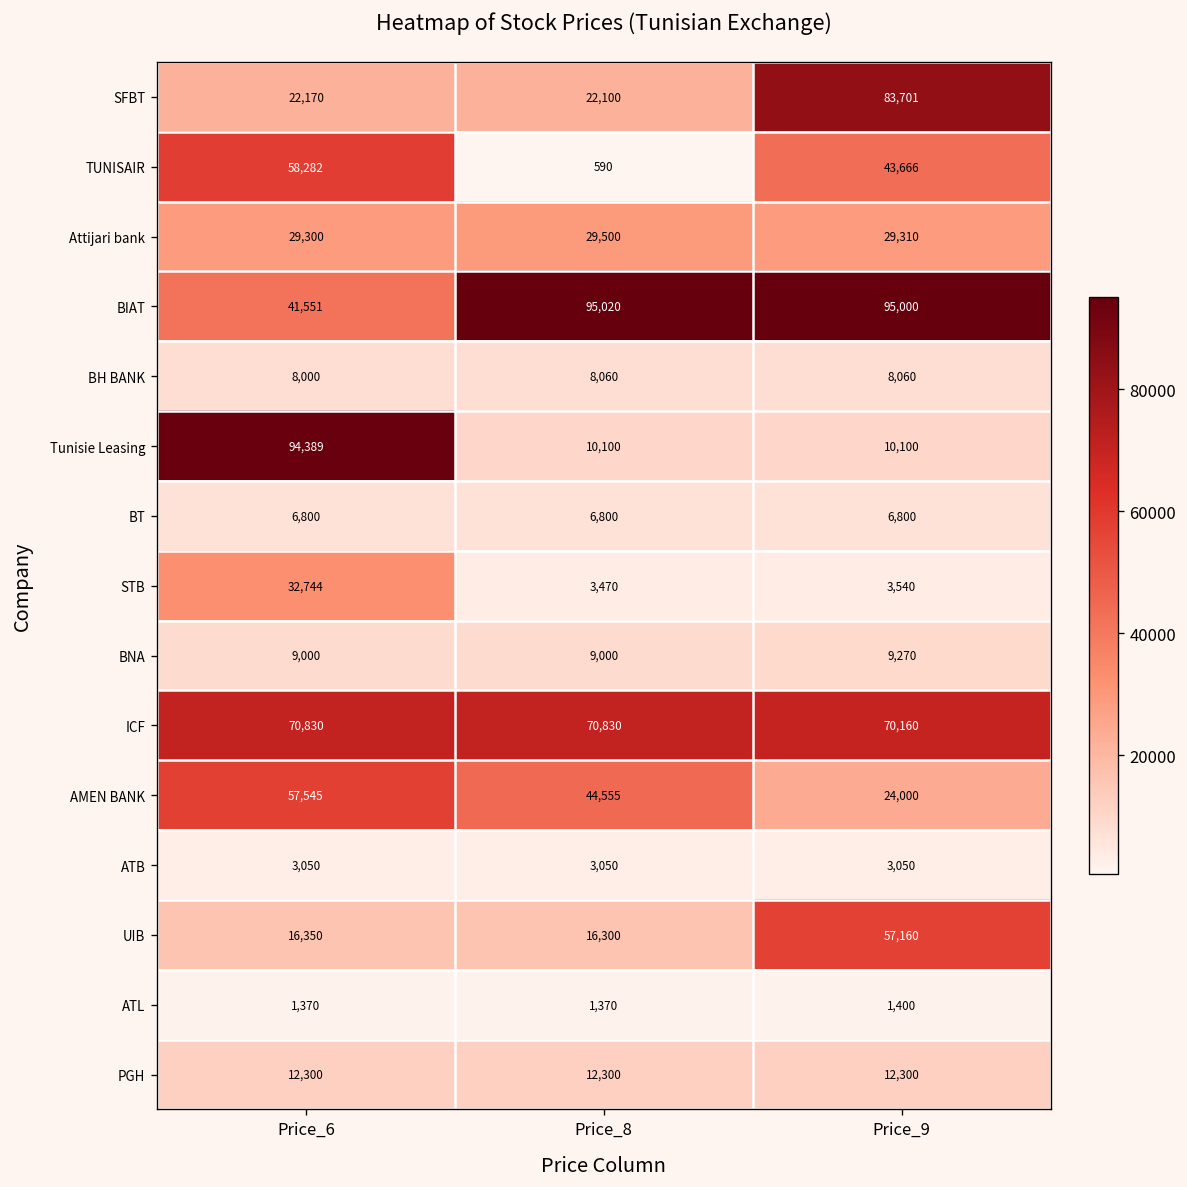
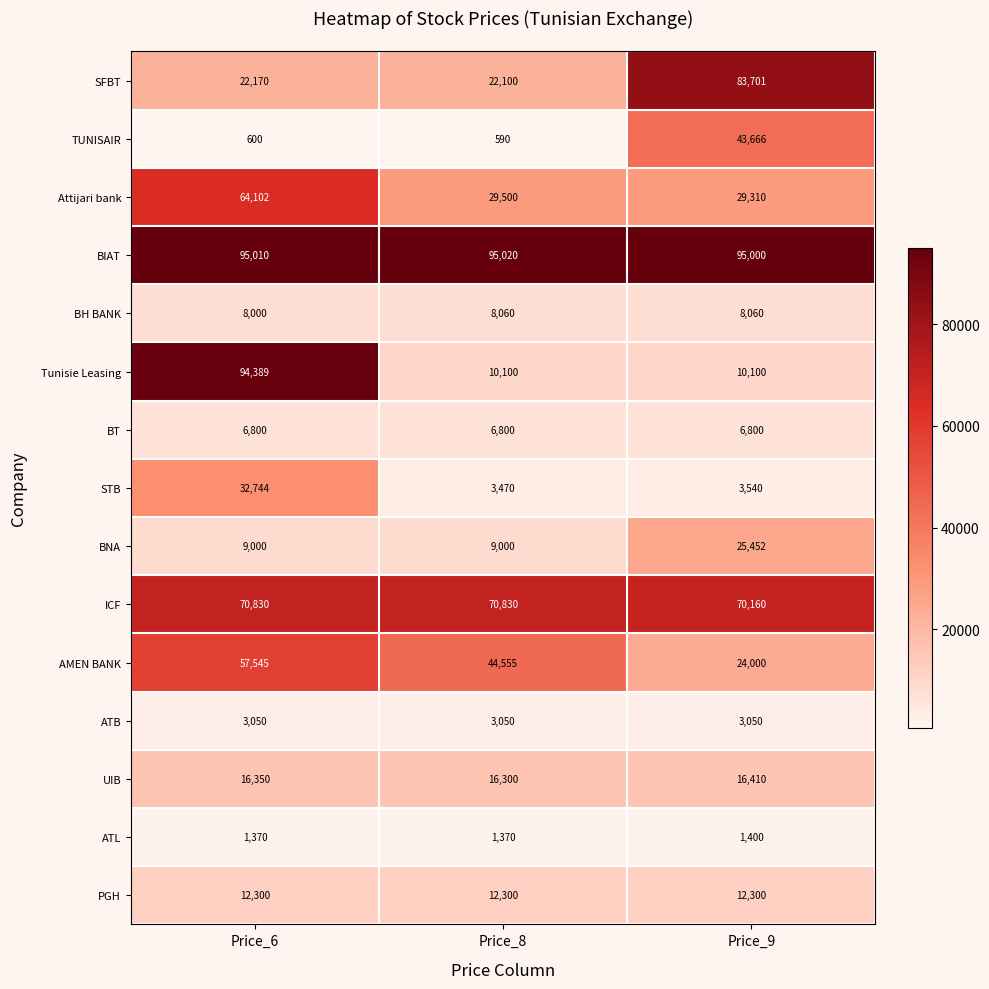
TUNISAIR, Price_6: 58,282 -> 600
Attijari bank, Price_6: 29,300 -> 64,102
BIAT, Price_6: 41,551 -> 95,010
BNA, Price_9: 9,270 -> 25,452
UIB, Price_9: 57,160 -> 16,410
